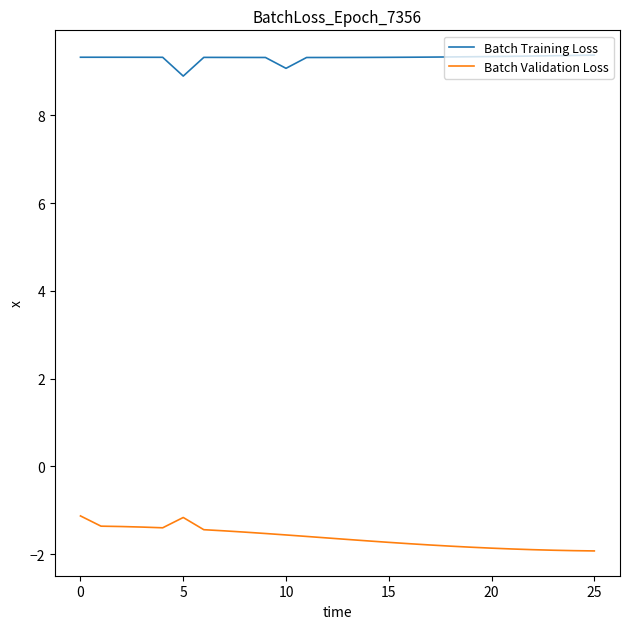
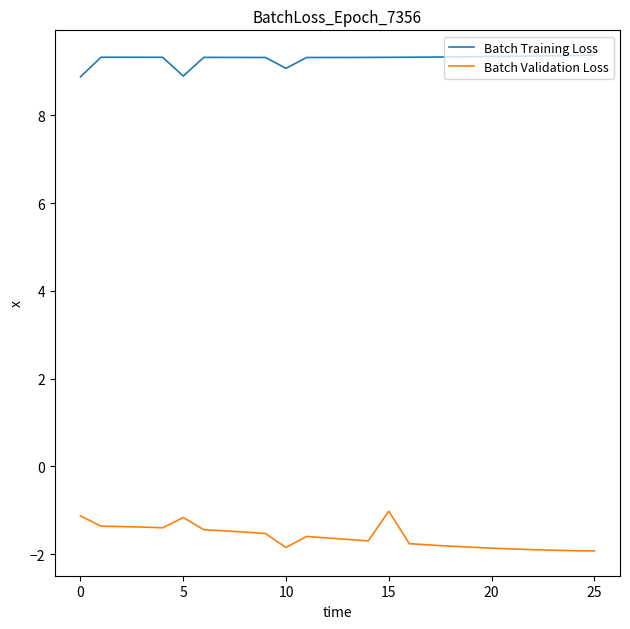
Batch Training Loss, 0: 9.3 -> 8.9
Batch Validation Loss, 10: -1.6 -> -1.8
Batch Validation Loss, 15: -1.7 -> -1.0
